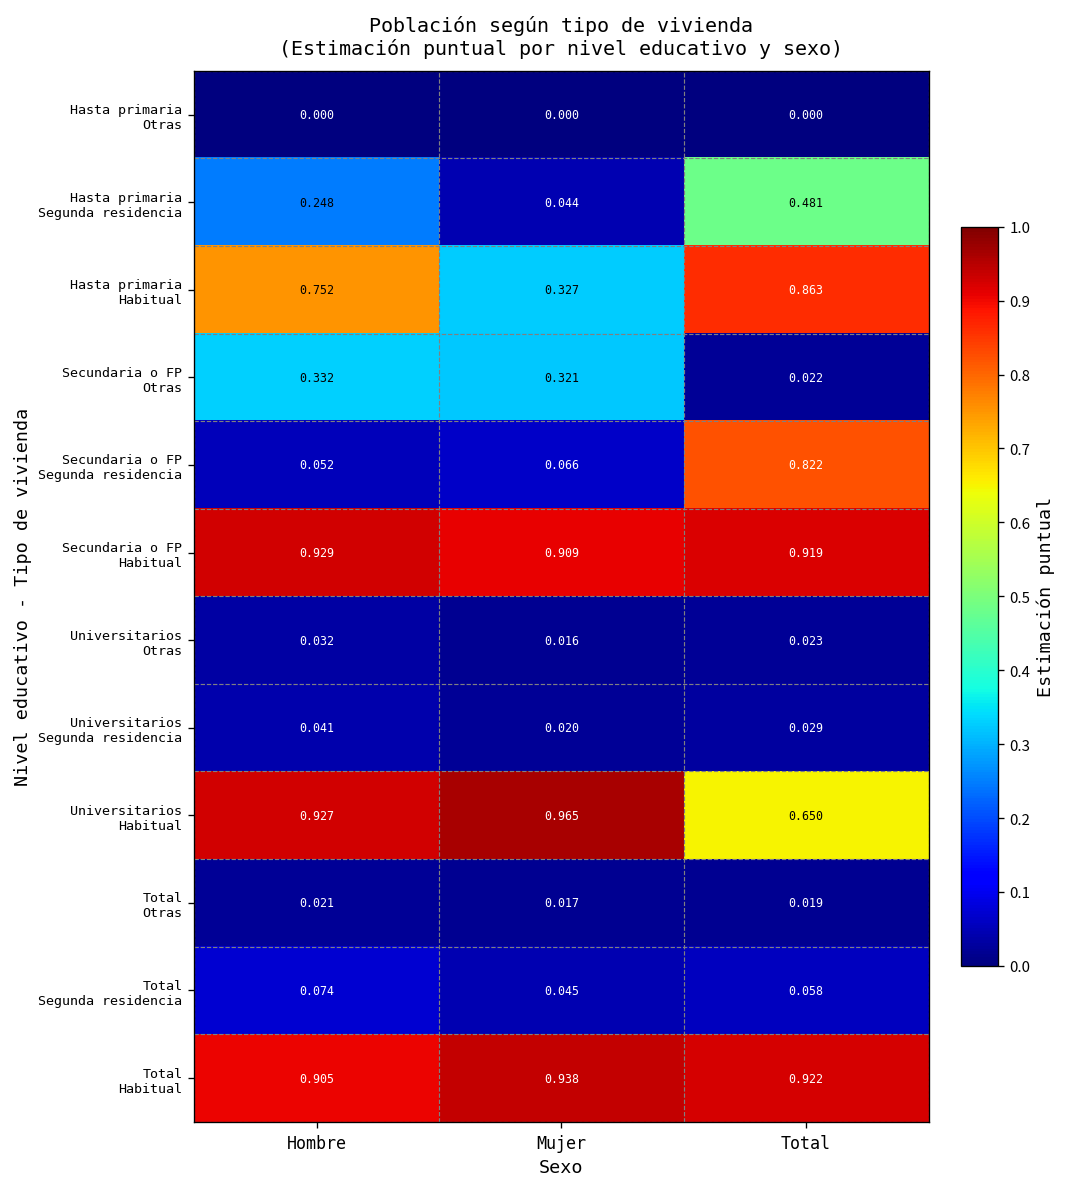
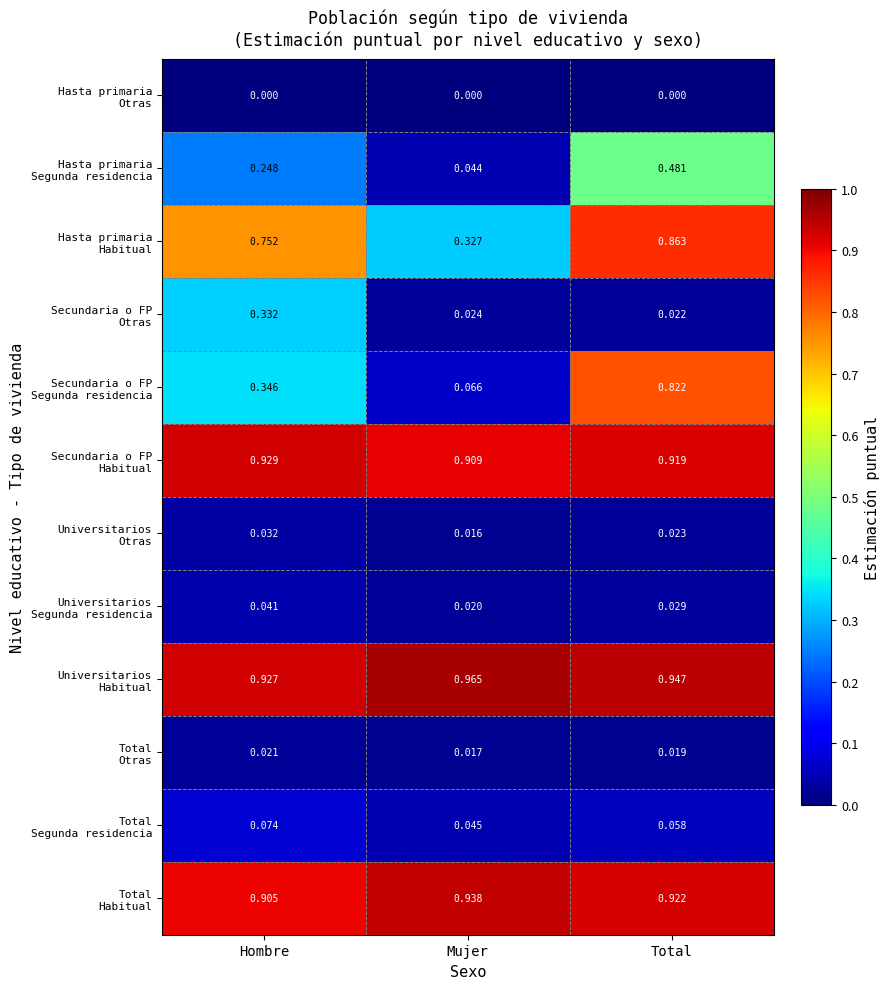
Secundaria o FP Otras, Mujer: 0.321 -> 0.024
Secundaria o FP Segunda residencia, Hombre: 0.052 -> 0.346
Universitarios Habitual, Total: 0.650 -> 0.947
